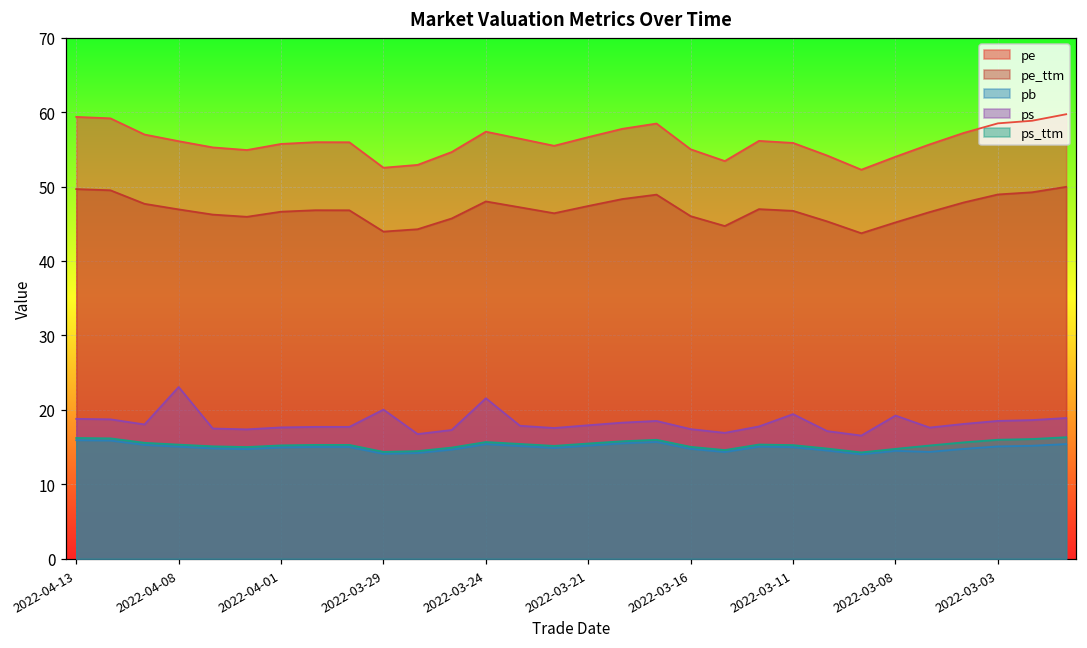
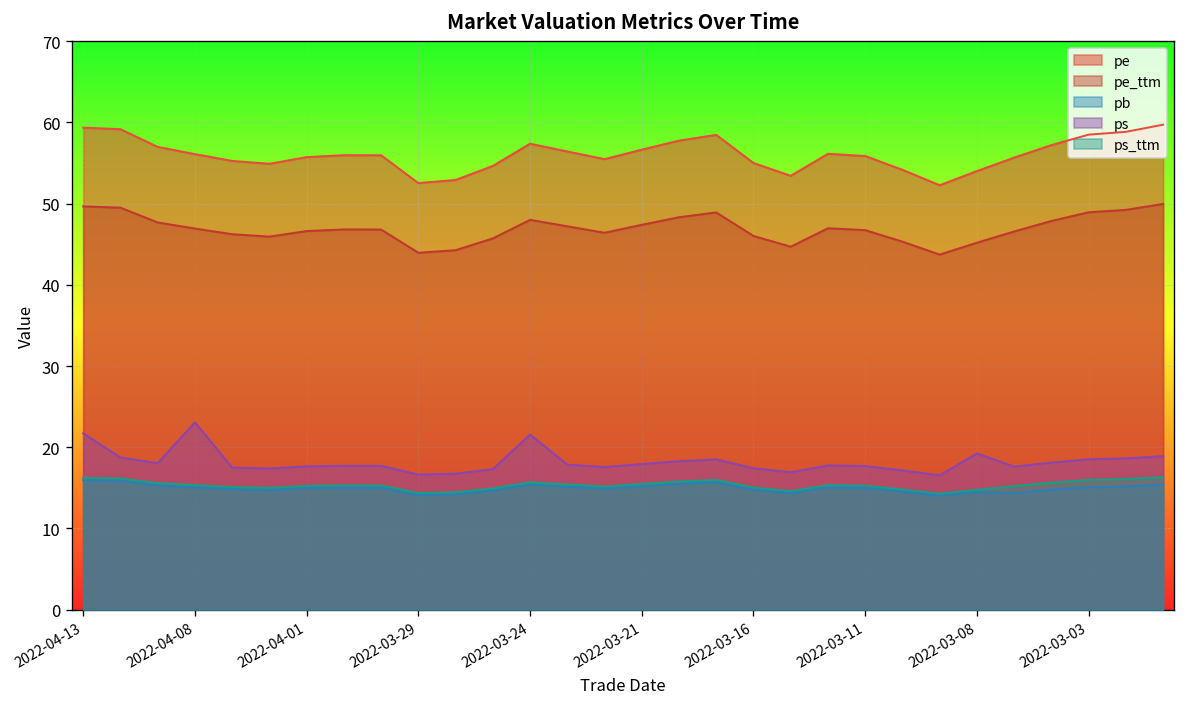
ps, 2022-04-13: 19 -> 22
ps, 2022-03-29: 20 -> 17
ps, 2022-03-11: 19 -> 18
